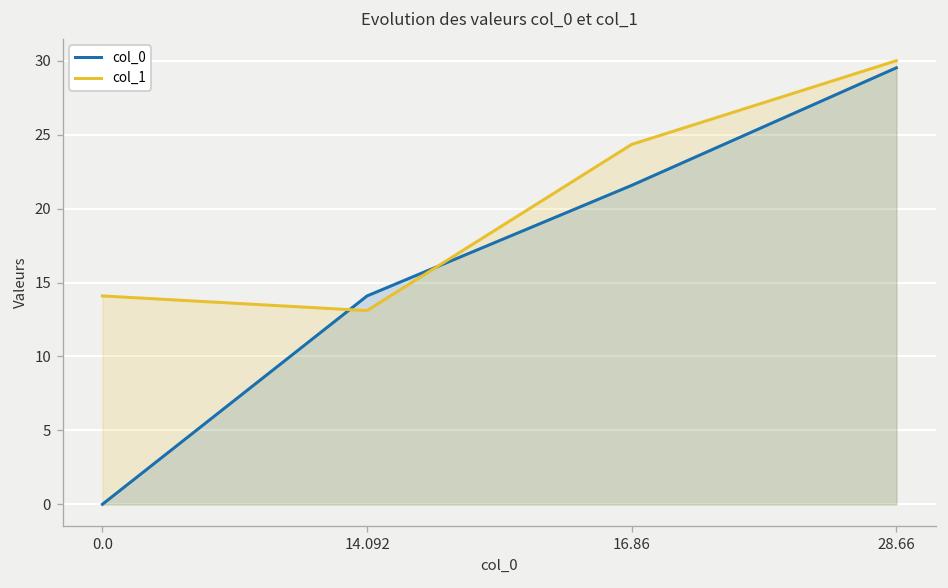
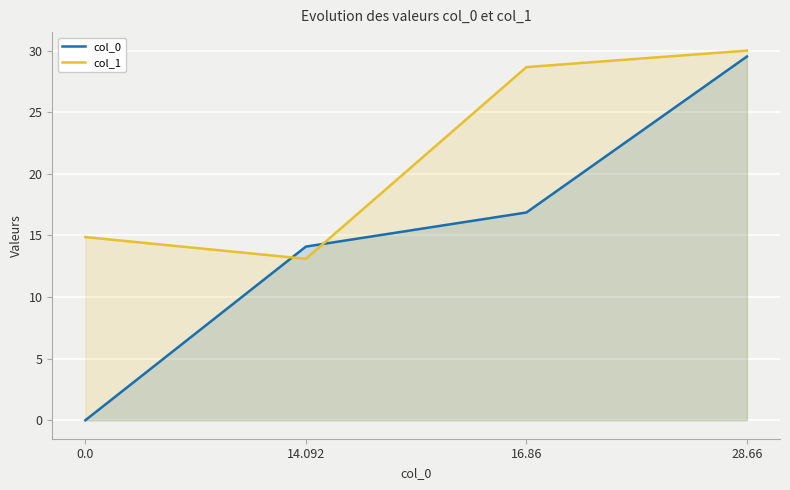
col_1, 0.0: 14.1 -> 14.9
col_0, 16.86: 21.6 -> 16.9
col_1, 16.86: 24.3 -> 28.7
